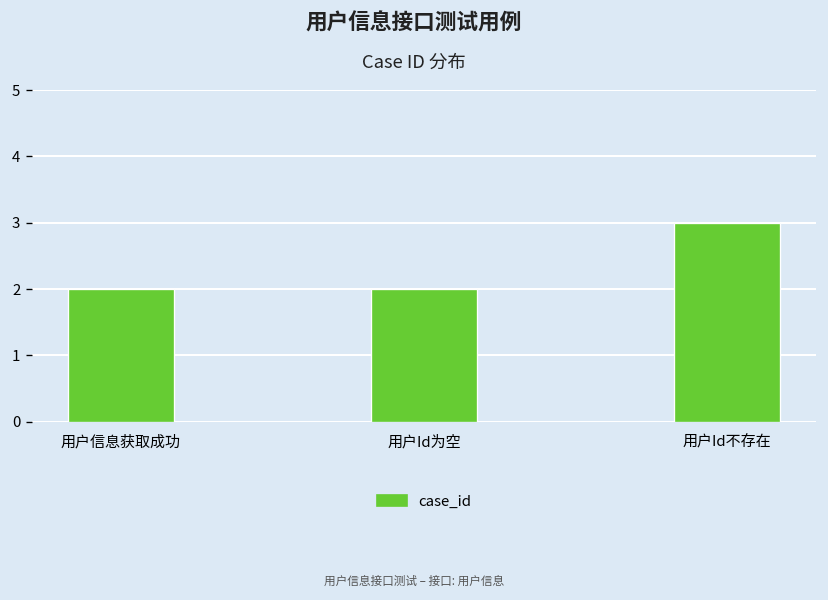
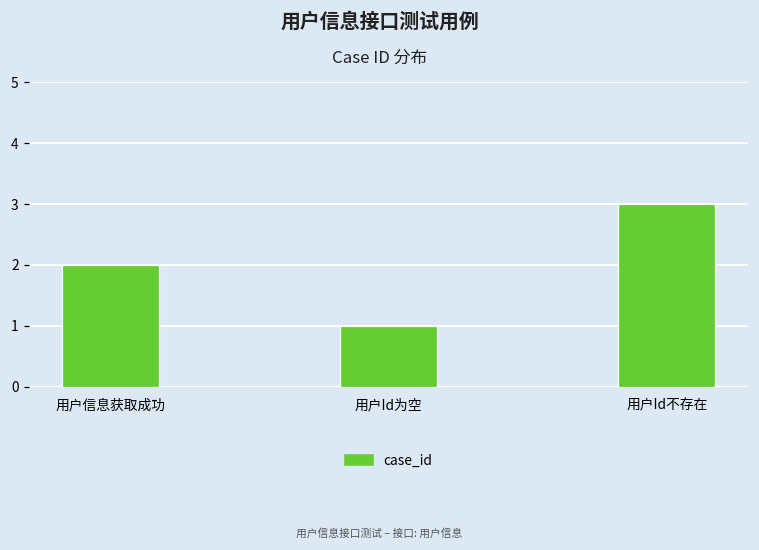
用户Id为空: 2 -> 1
